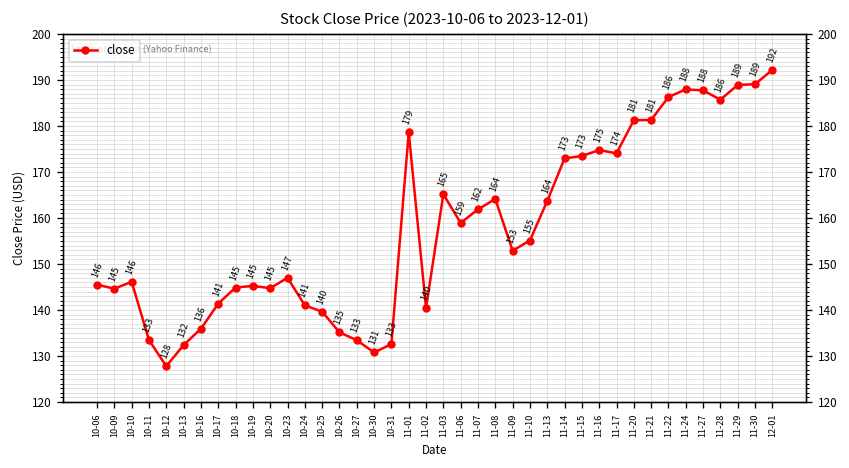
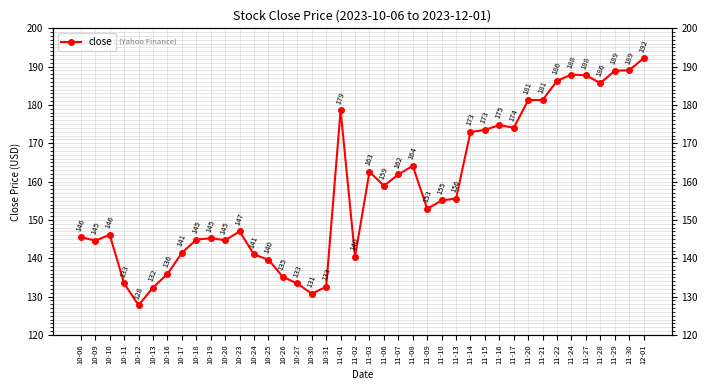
11-03: 165 -> 163
11-13: 164 -> 156
